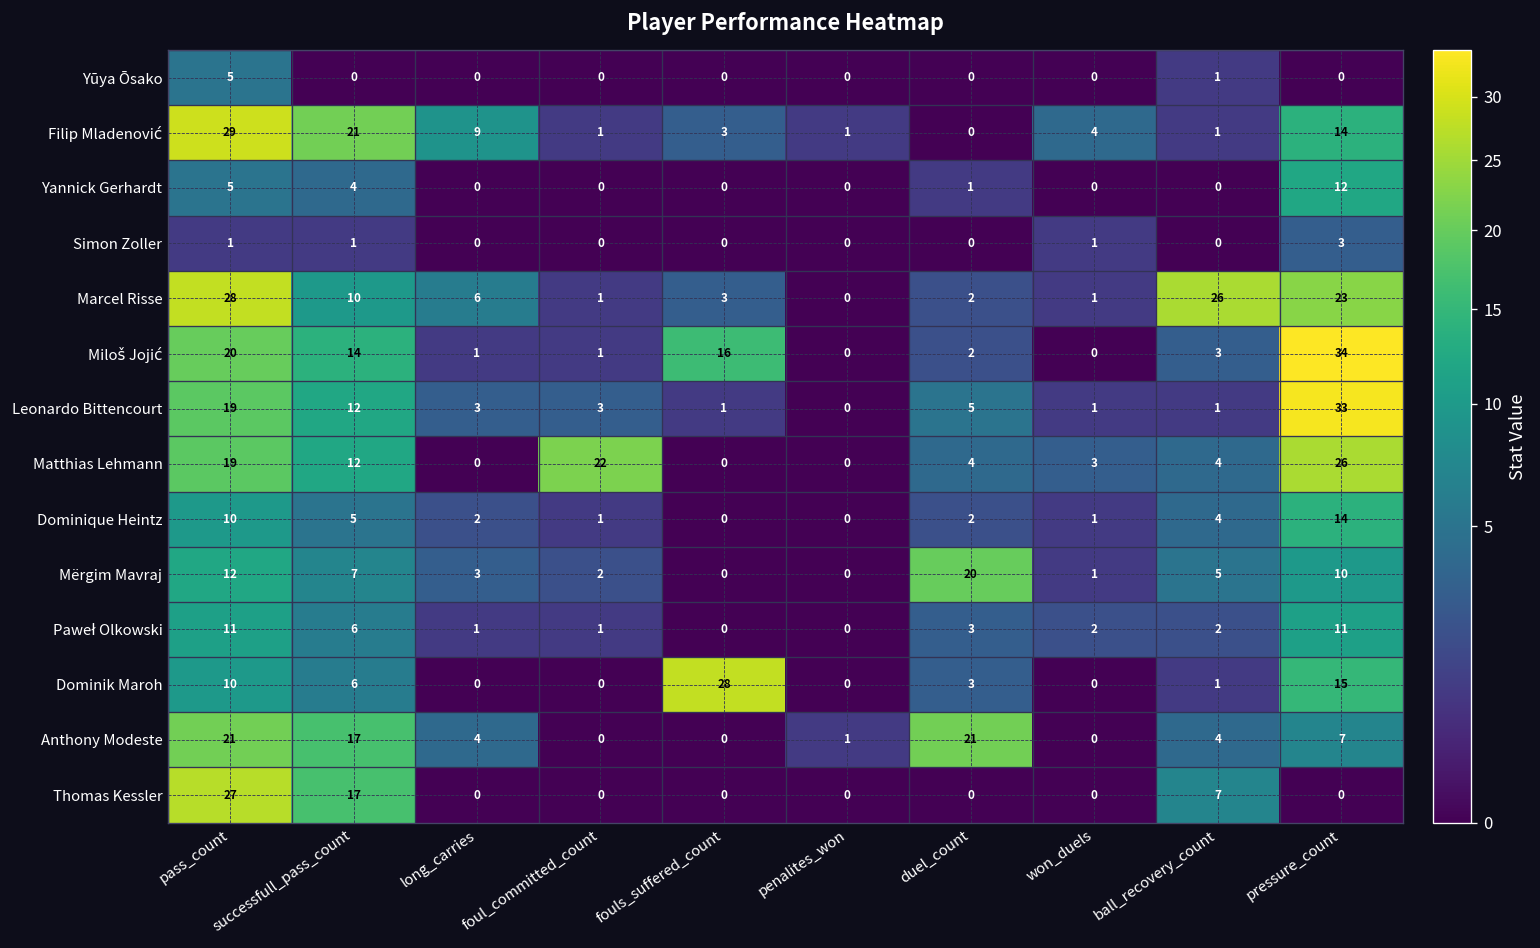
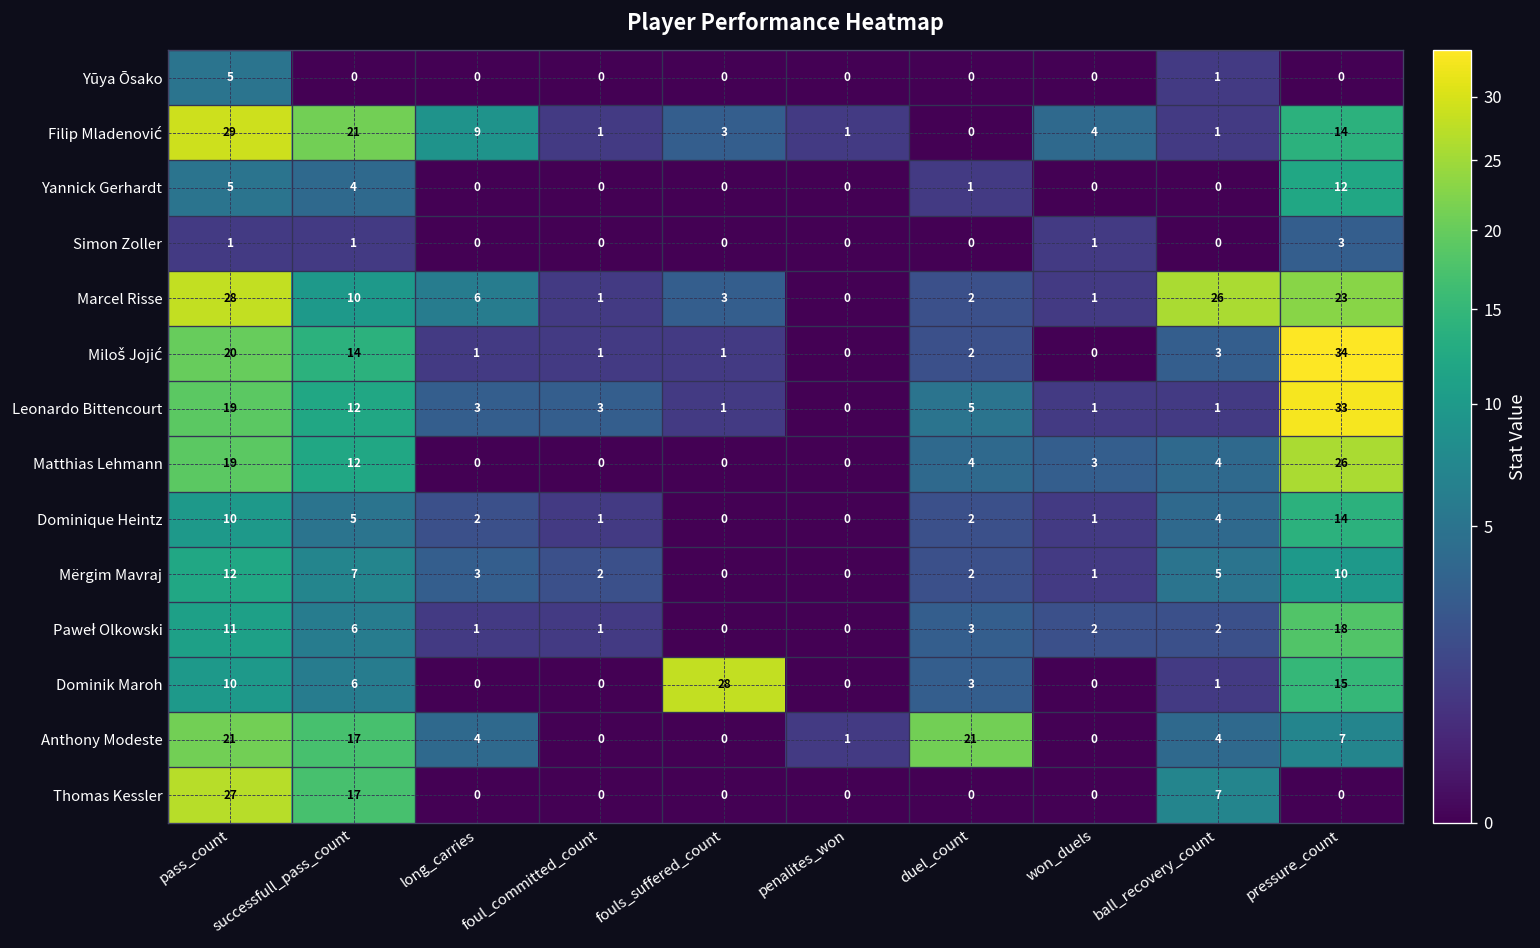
Miloš Jojić, fouls_suffered_count: 16 -> 1
Matthias Lehmann, foul_committed_count: 22 -> 0
Mërgim Mavraj, duel_count: 20 -> 2
Paweł Olkowski, pressure_count: 11 -> 18
